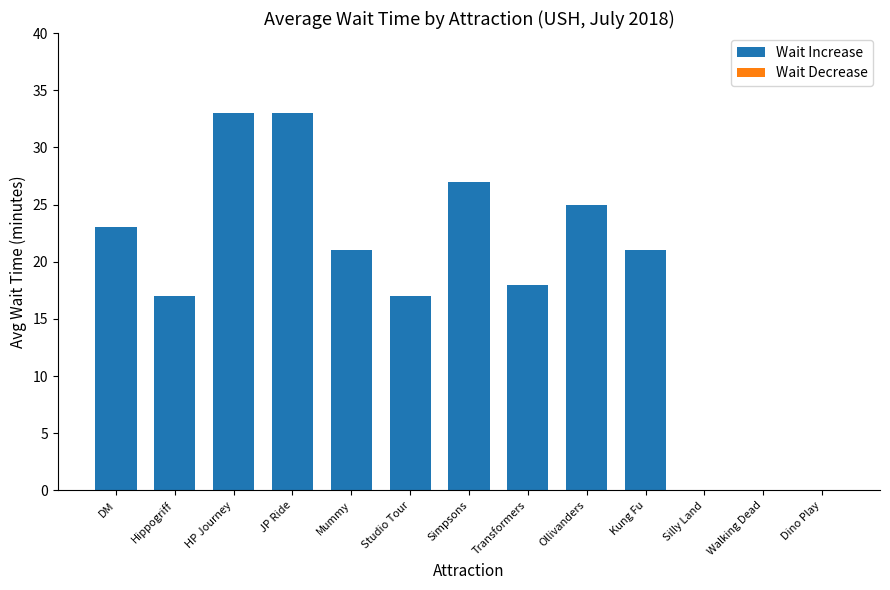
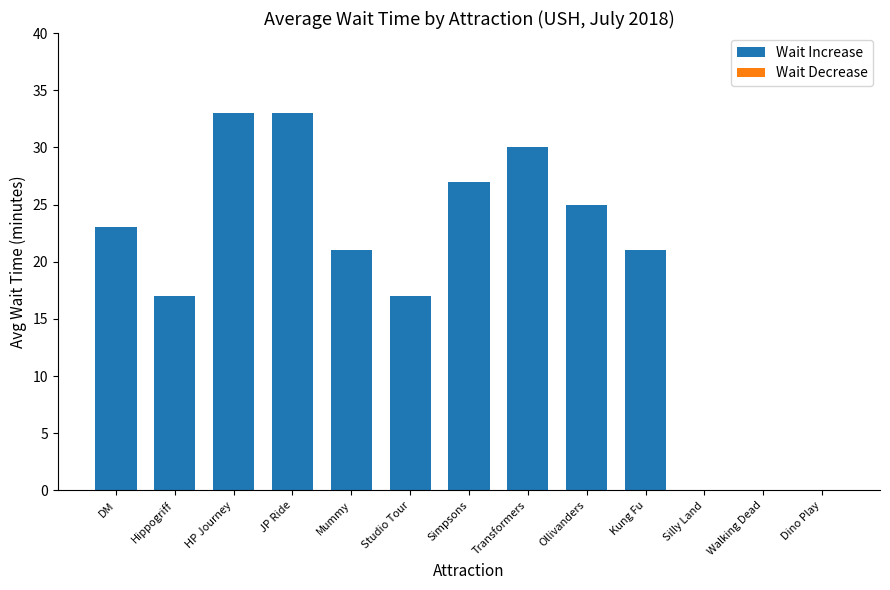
Wait Increase, Transformers: 18 -> 30
